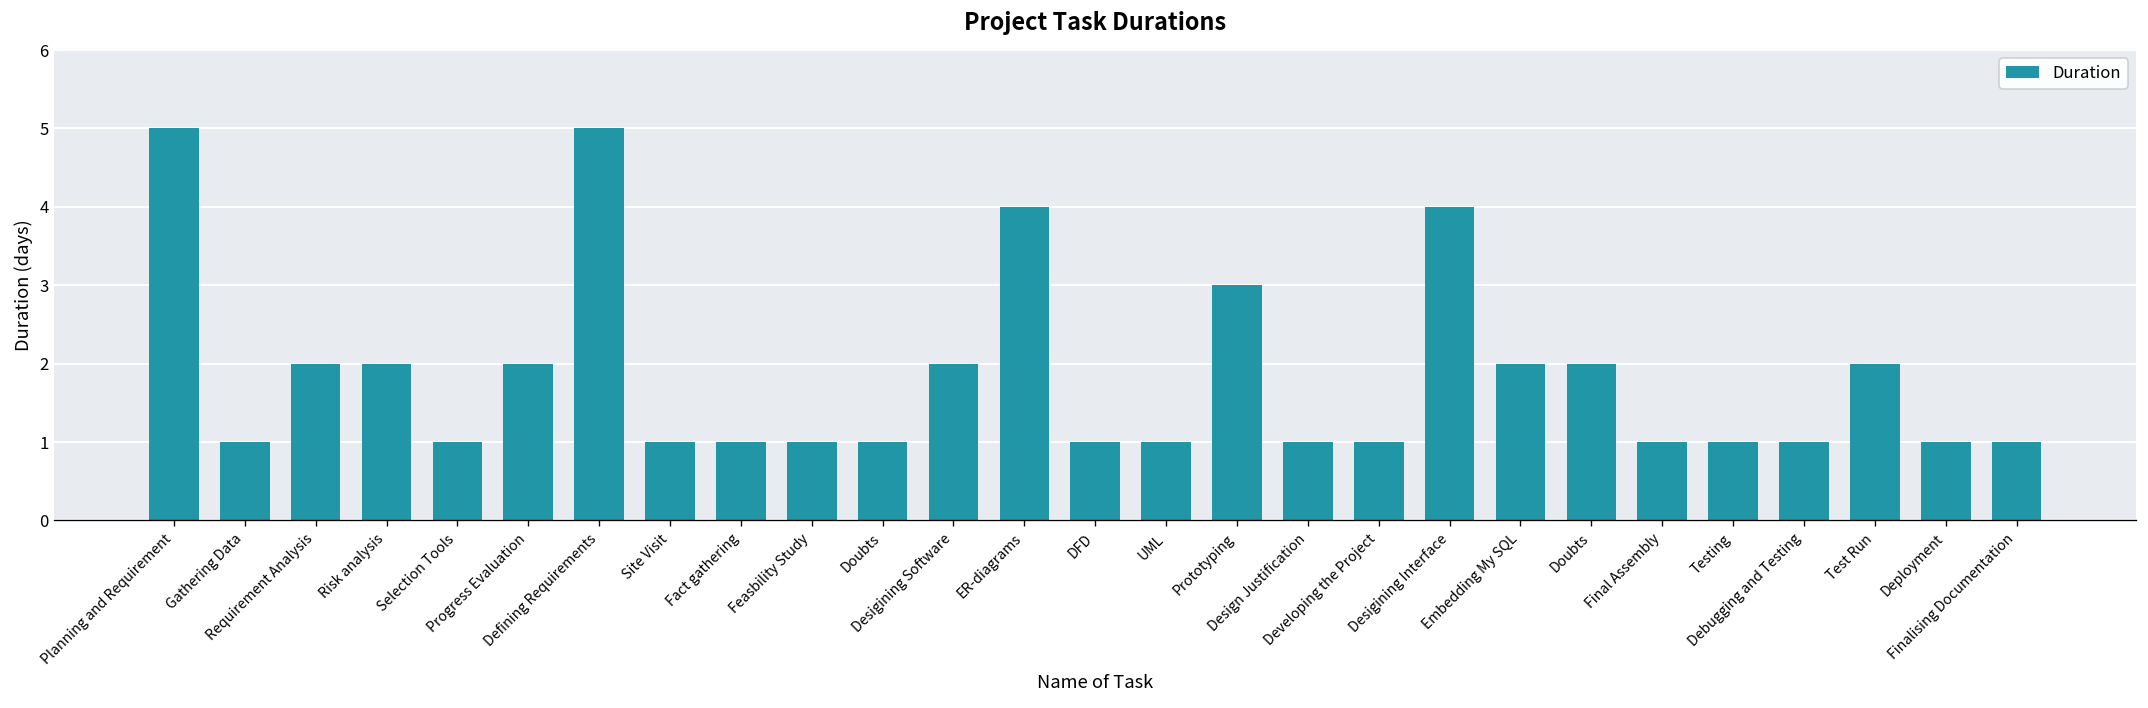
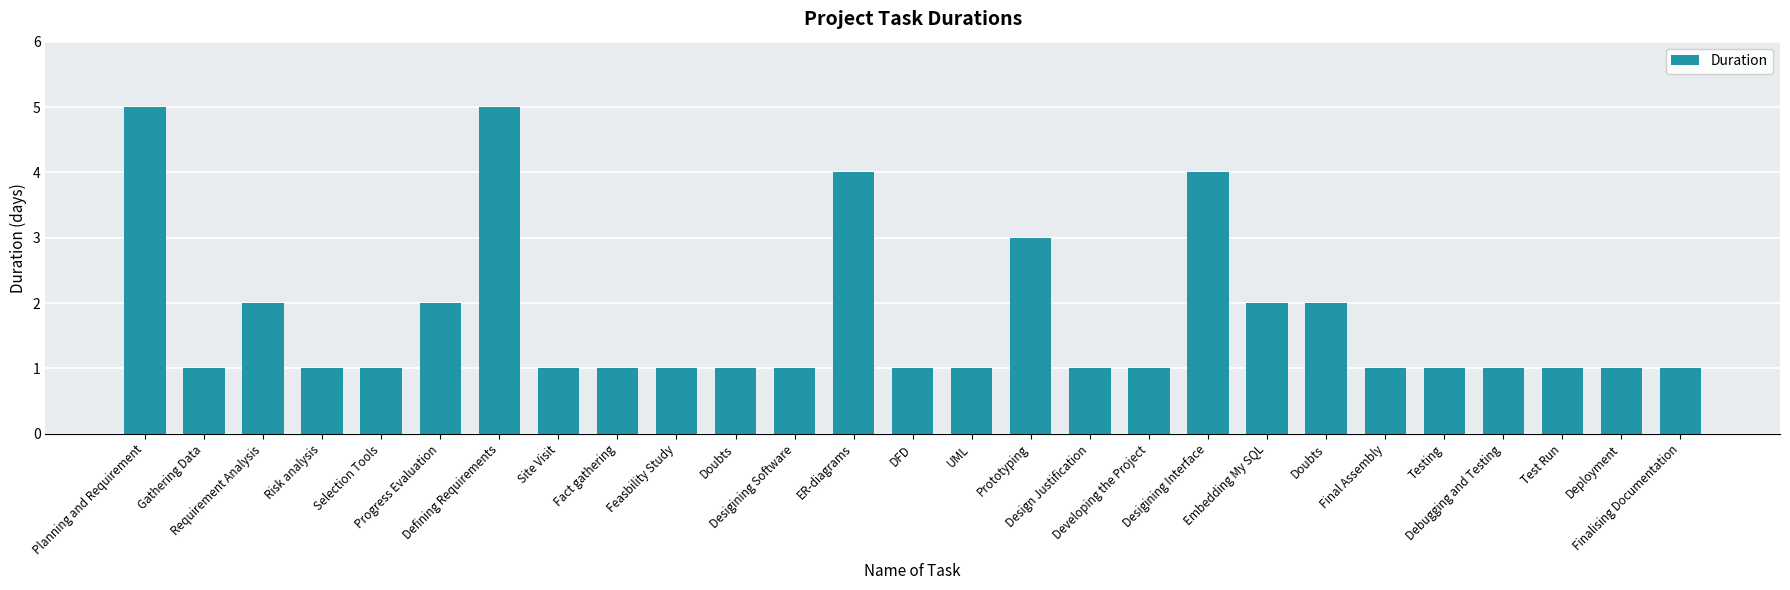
Risk analysis: 2 -> 1
Desigining Software: 2 -> 1
Test Run: 2 -> 1
